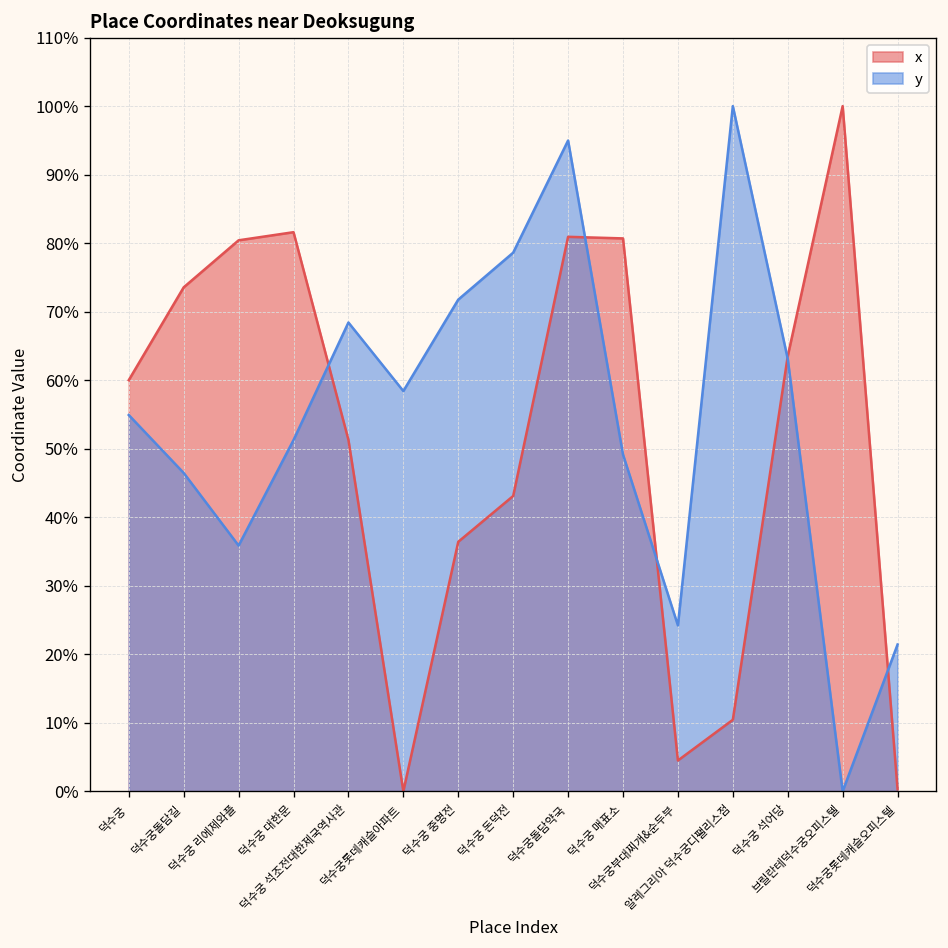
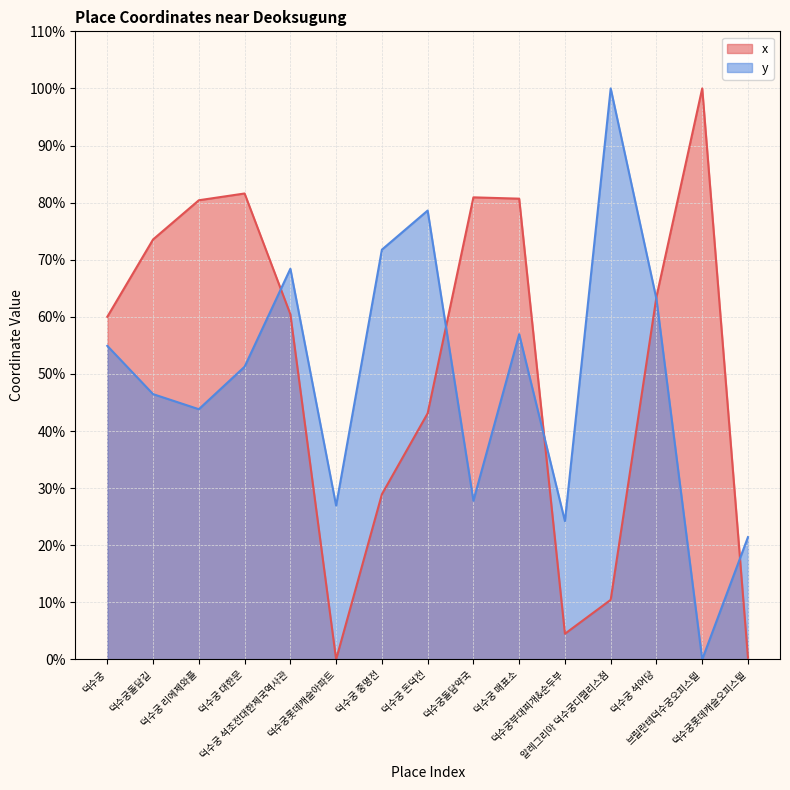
y, 덕수궁 리에제와플: 36% -> 44%
x, 덕수궁 석조전대한제국역사관: 51% -> 60%
y, 덕수궁롯데캐슬아파트: 58% -> 27%
x, 덕수궁 중명전: 36% -> 29%
y, 덕수궁돌담약국: 95% -> 28%
y, 덕수궁 매표소: 49% -> 57%
